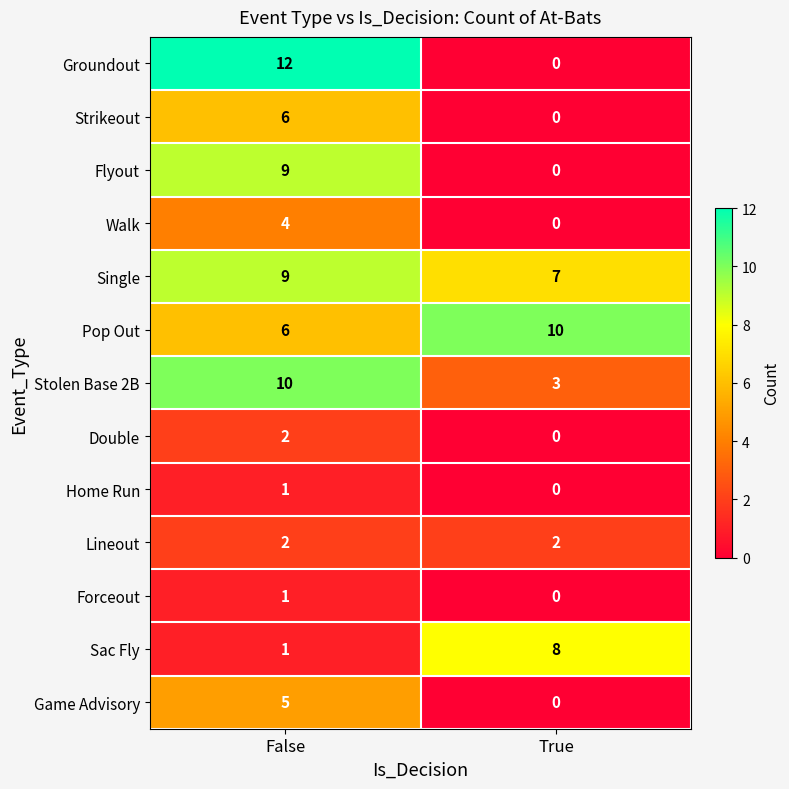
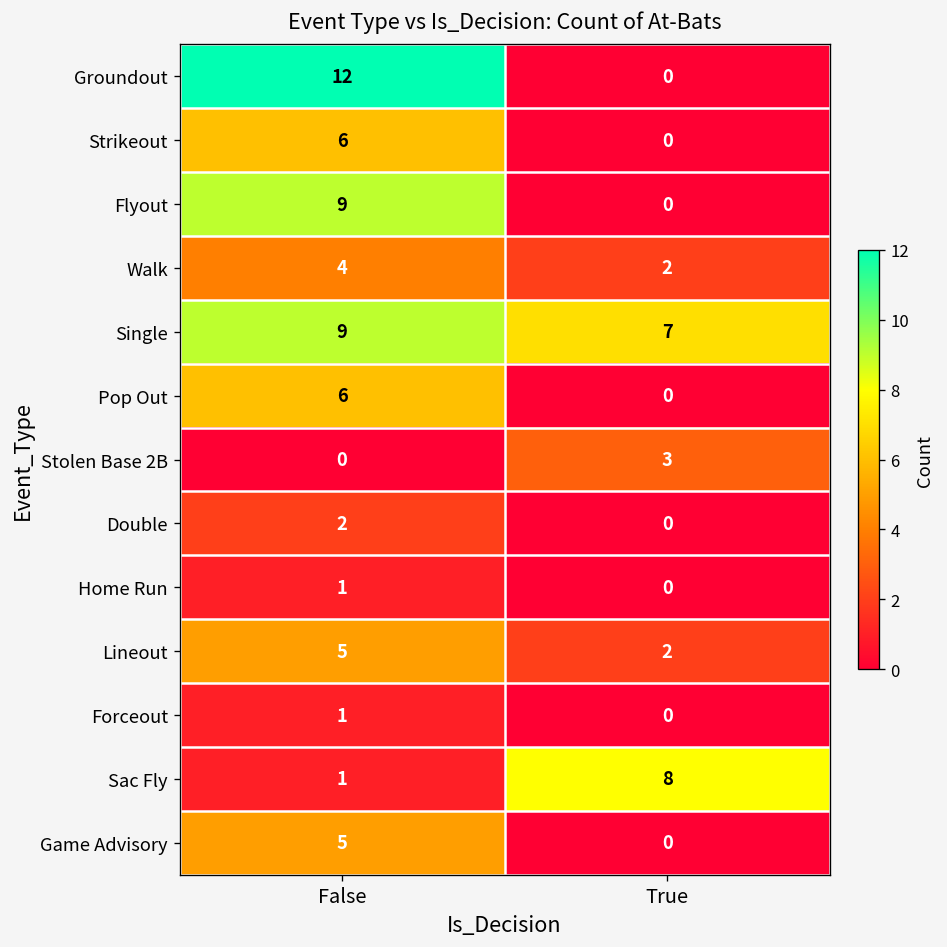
Walk, True: 0 -> 2
Pop Out, True: 10 -> 0
Stolen Base 2B, False: 10 -> 0
Lineout, False: 2 -> 5
